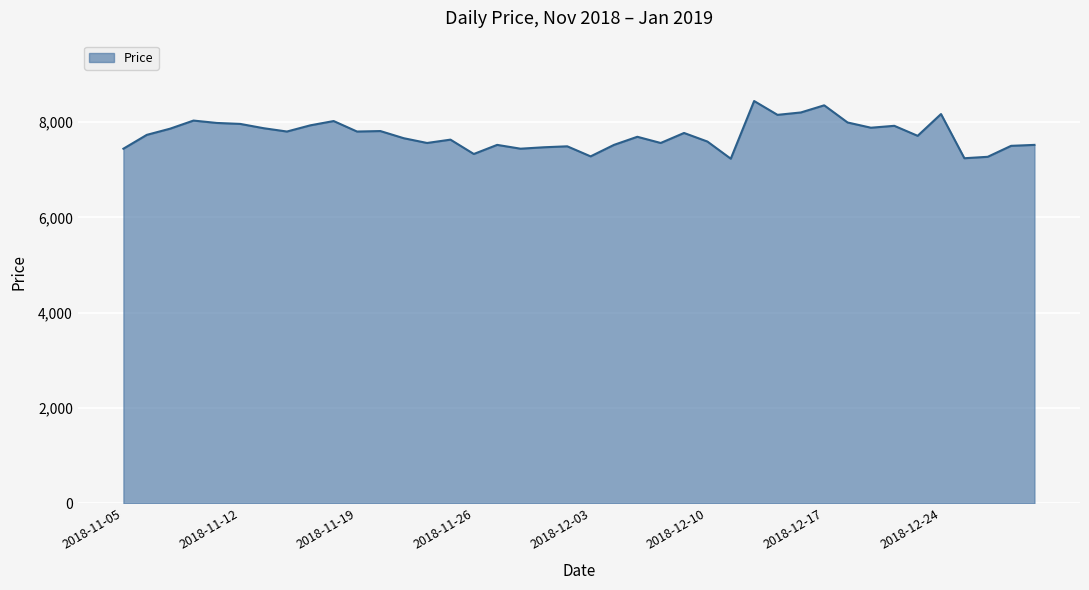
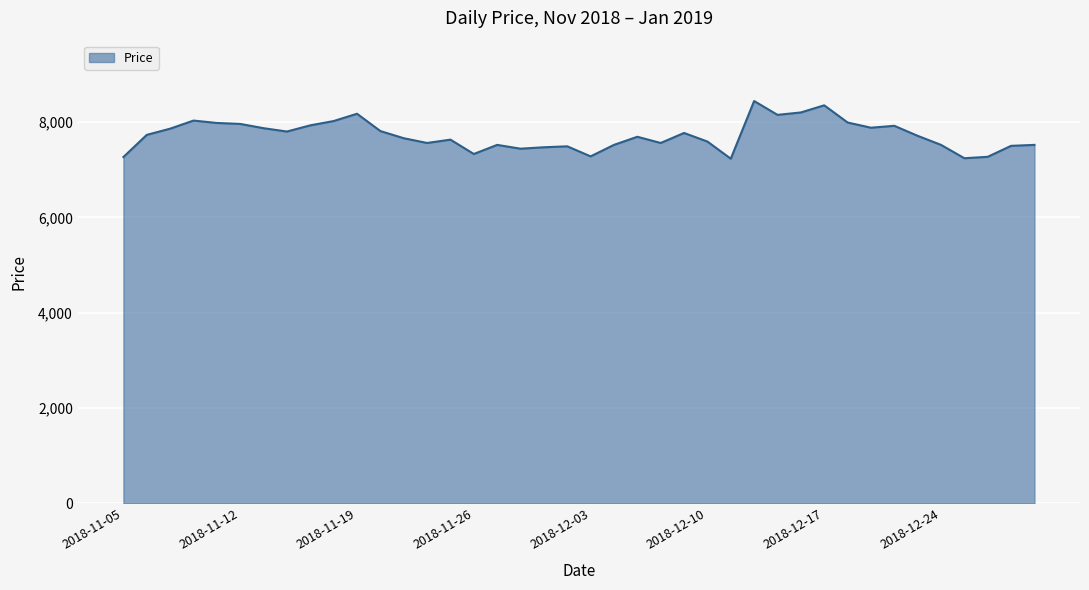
2018-11-05: 7,400 -> 7,300
2018-11-19: 7,800 -> 8,200
2018-12-24: 8,200 -> 7,500
